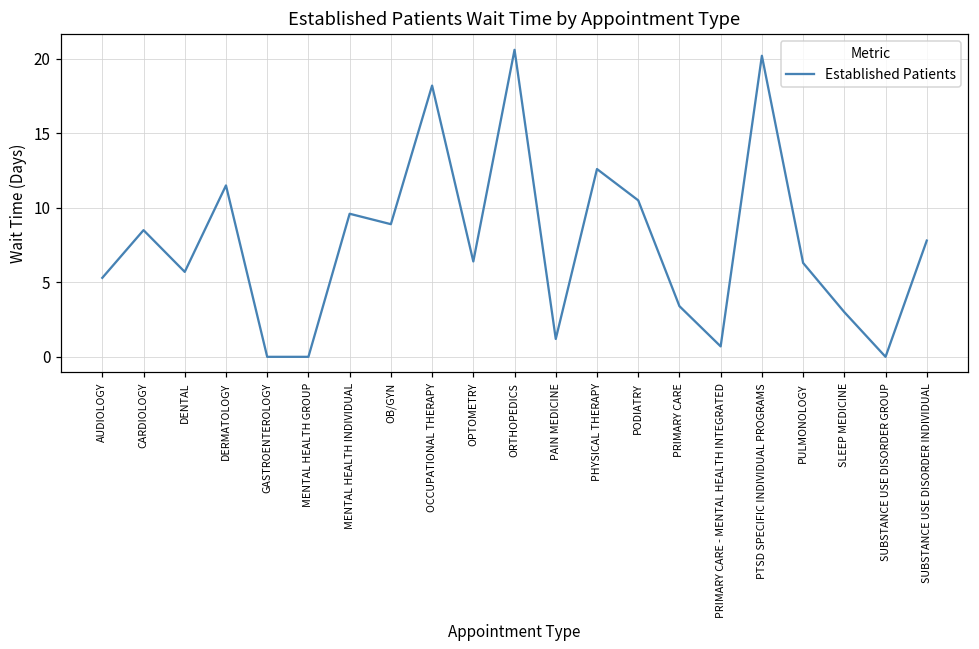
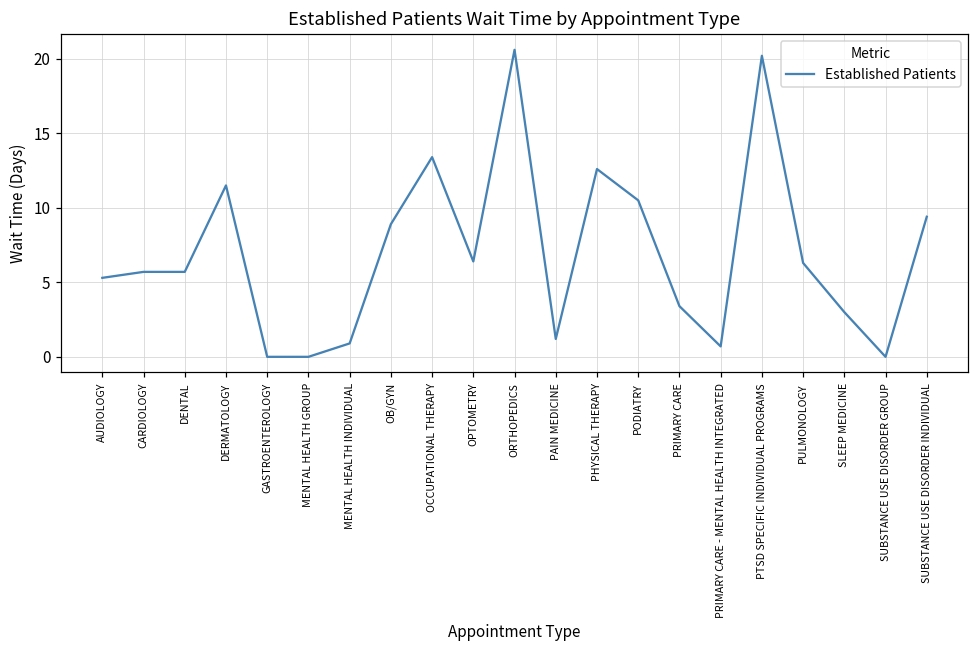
CARDIOLOGY: 8.5 -> 5.7
MENTAL HEALTH INDIVIDUAL: 9.6 -> 0.9
OCCUPATIONAL THERAPY: 18.2 -> 13.4
SUBSTANCE USE DISORDER INDIVIDUAL: 7.8 -> 9.4
